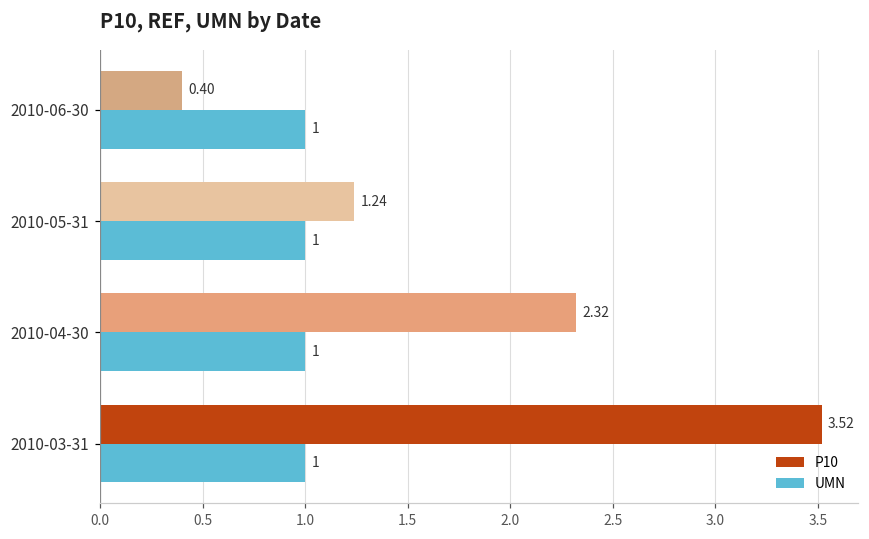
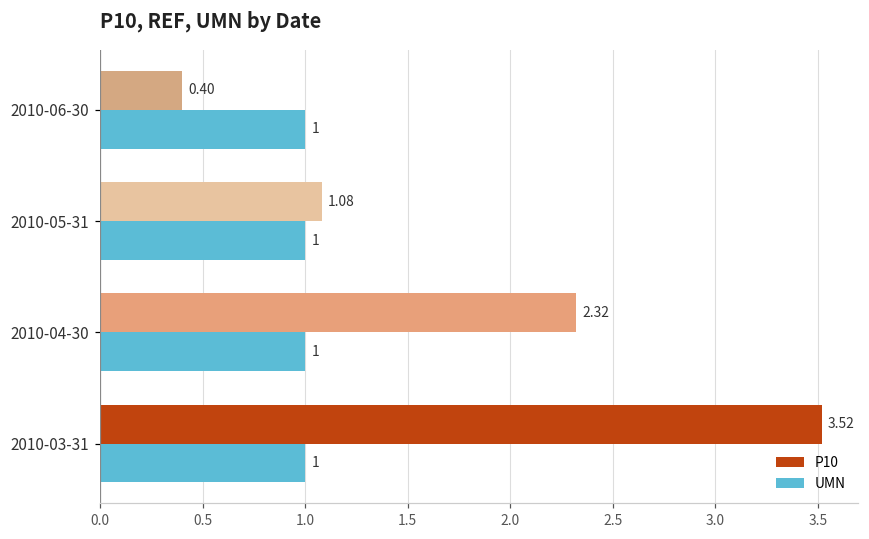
P10, 2010-05-31: 1.24 -> 1.08
